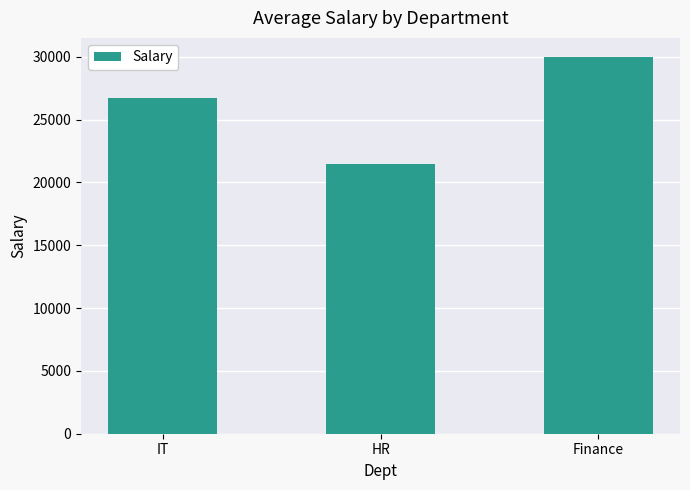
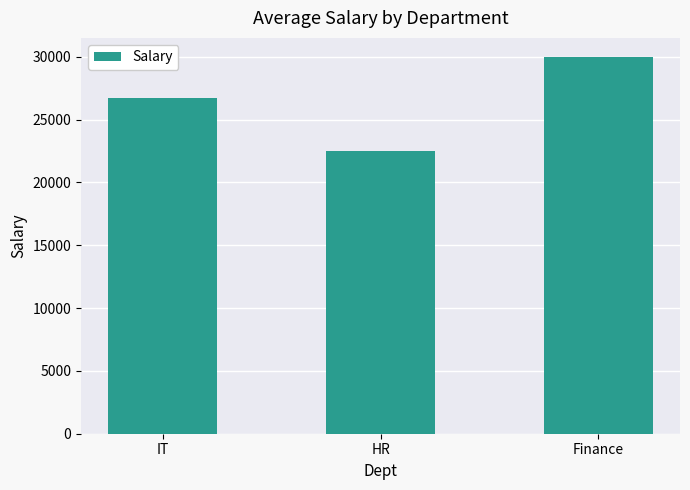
HR: 21500 -> 22500
